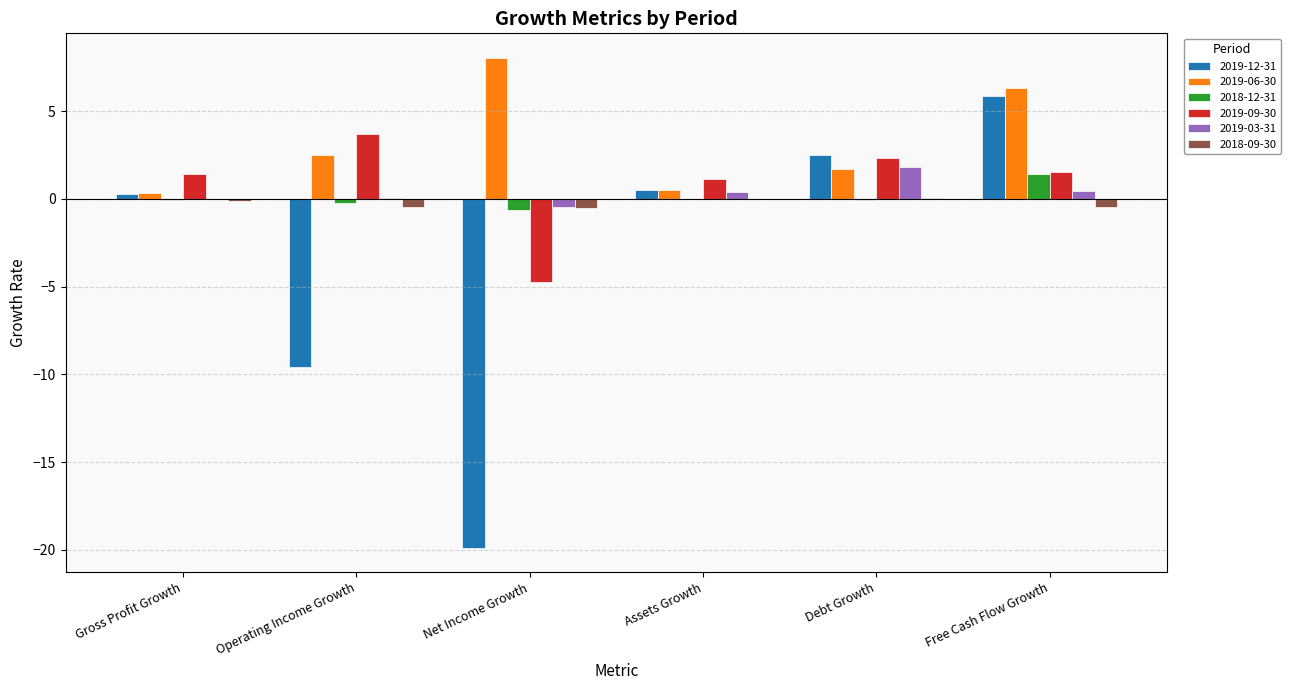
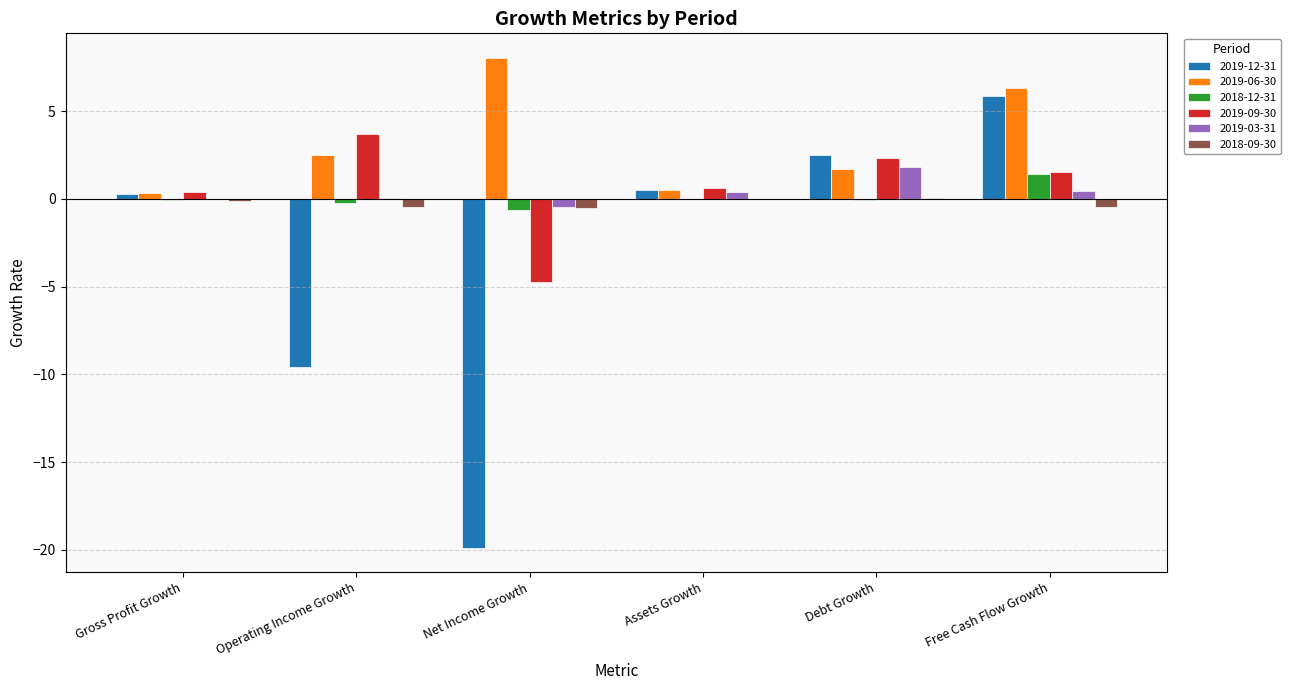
2019-09-30, Gross Profit Growth: 1.4 -> 0.4
2019-09-30, Assets Growth: 1.1 -> 0.6
